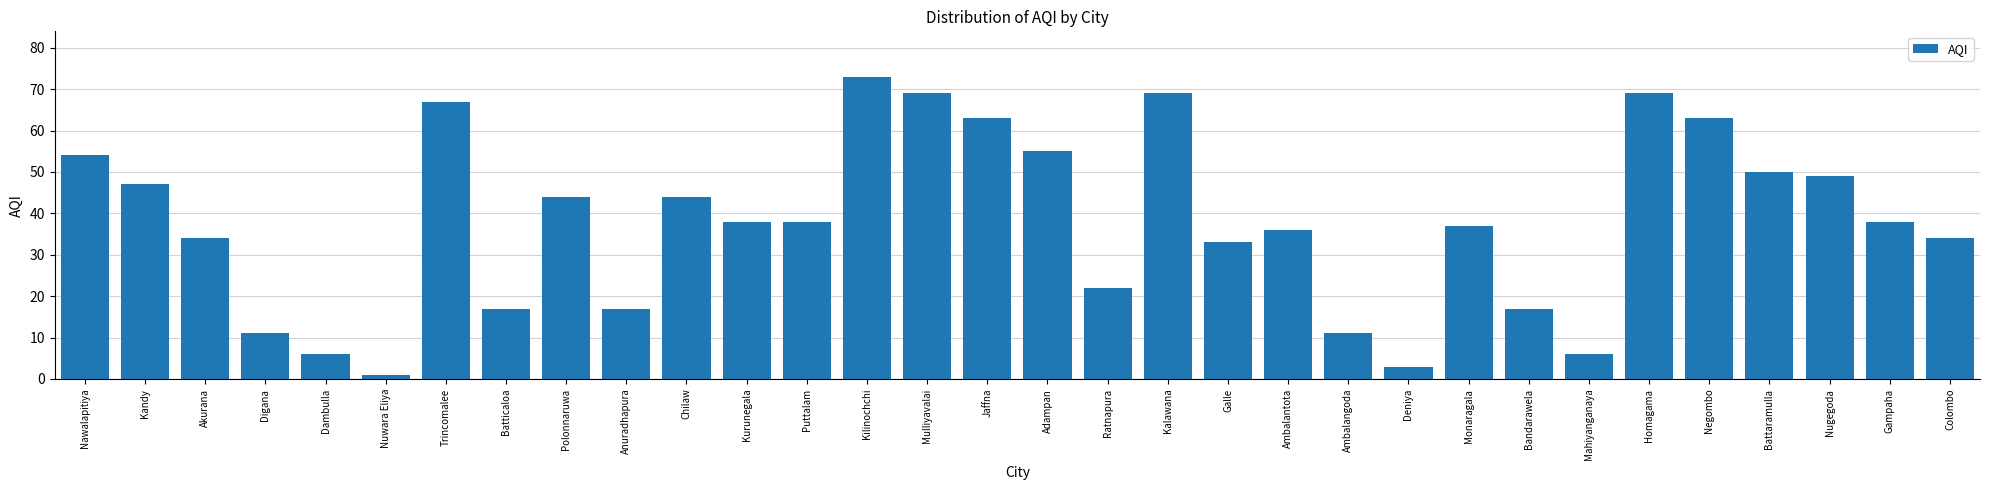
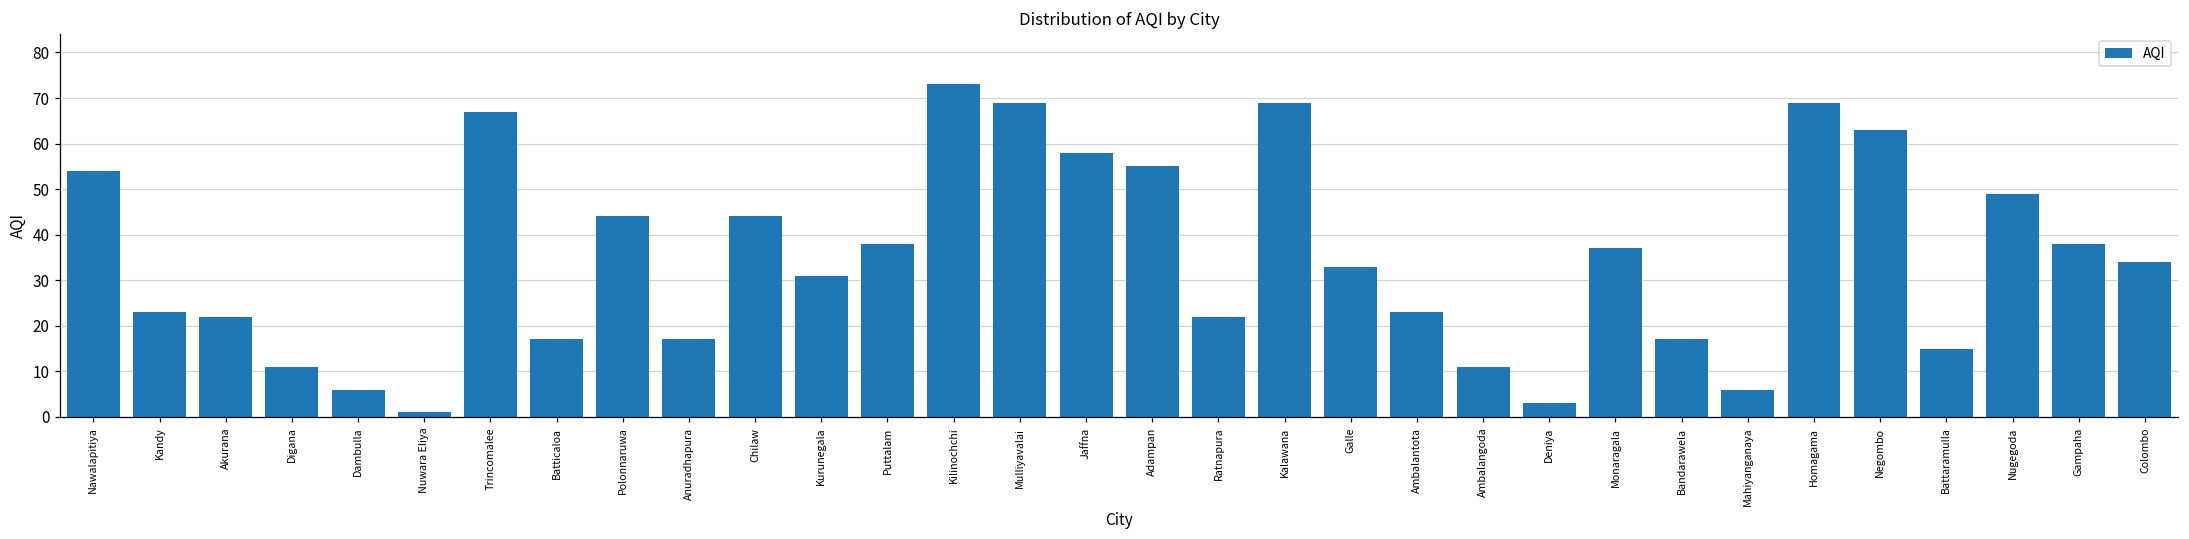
Kandy: 47 -> 23
Akurana: 34 -> 22
Kurunegala: 38 -> 31
Jaffna: 63 -> 58
Ambalantota: 36 -> 23
Battaramulla: 50 -> 15
